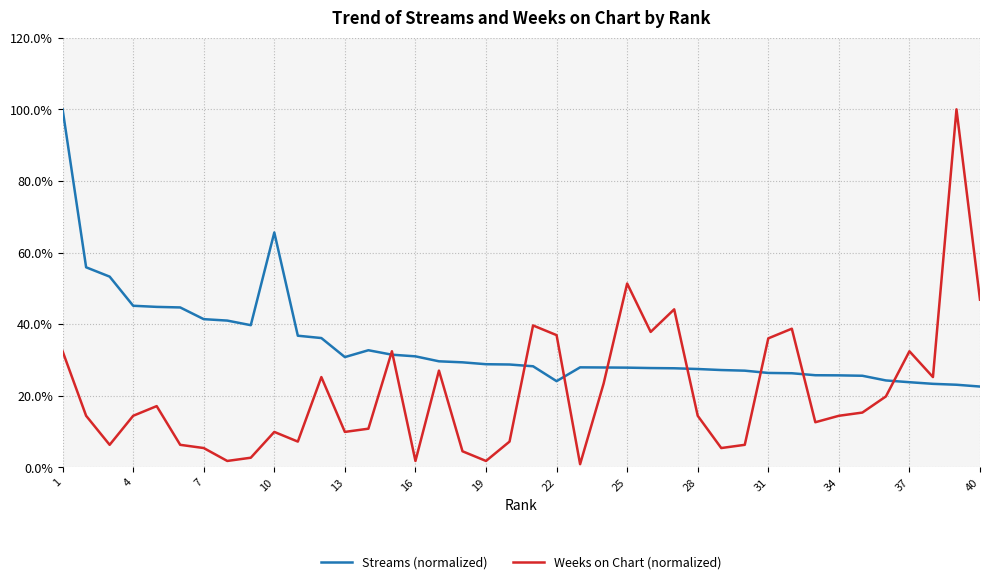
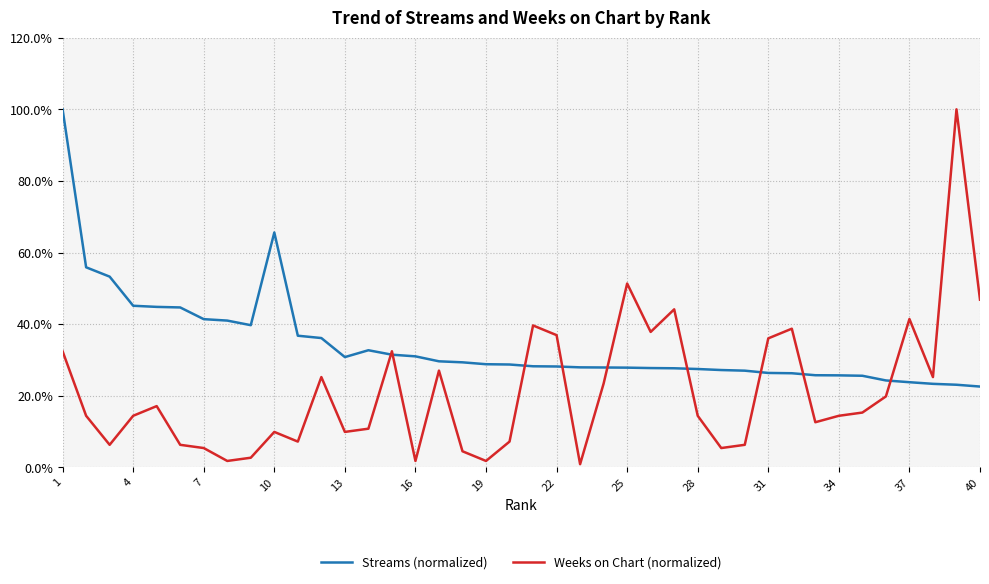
Streams (normalized), 22: 24% -> 28%
Weeks on Chart (normalized), 37: 32% -> 41%
